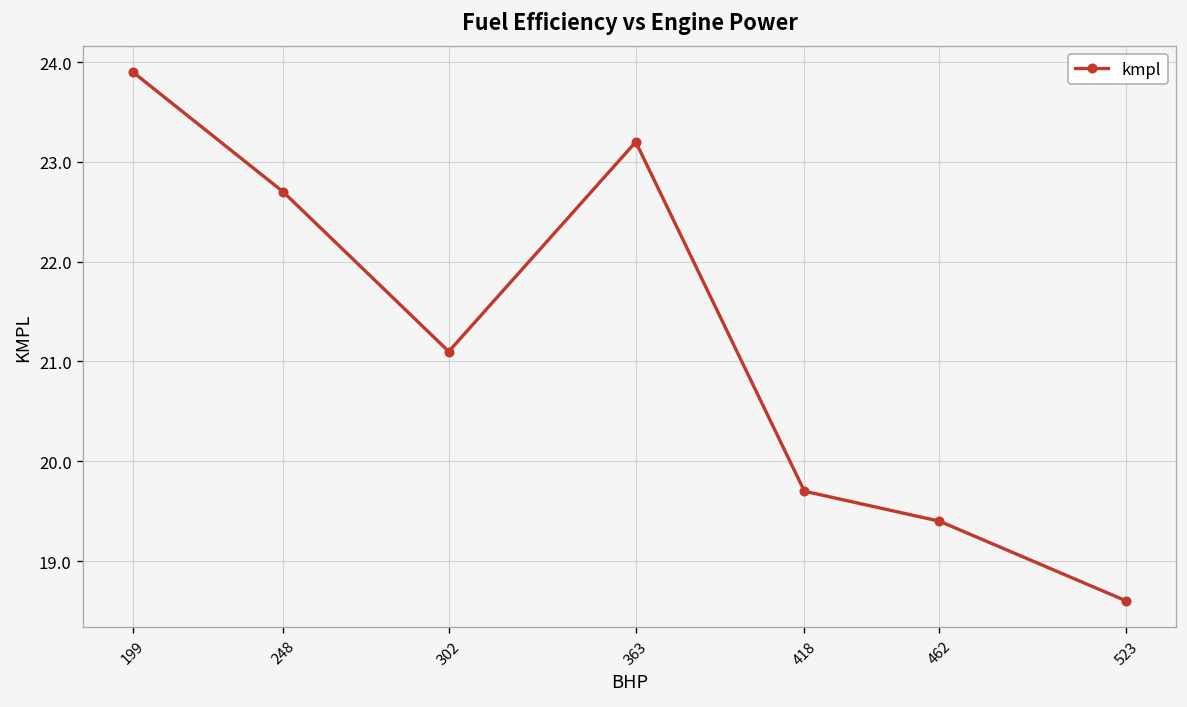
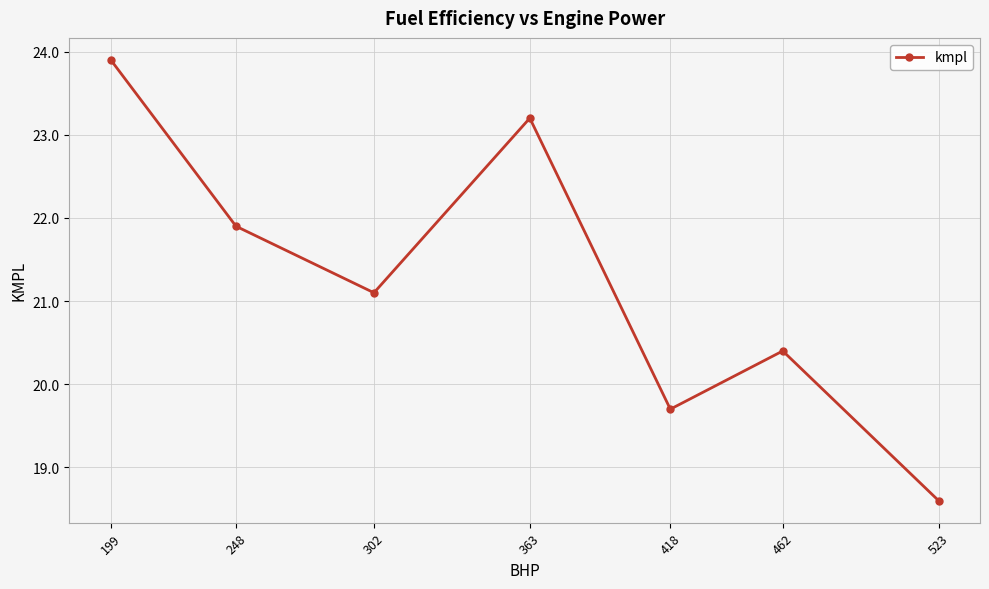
248: 22.7 -> 21.9
462: 19.4 -> 20.4
